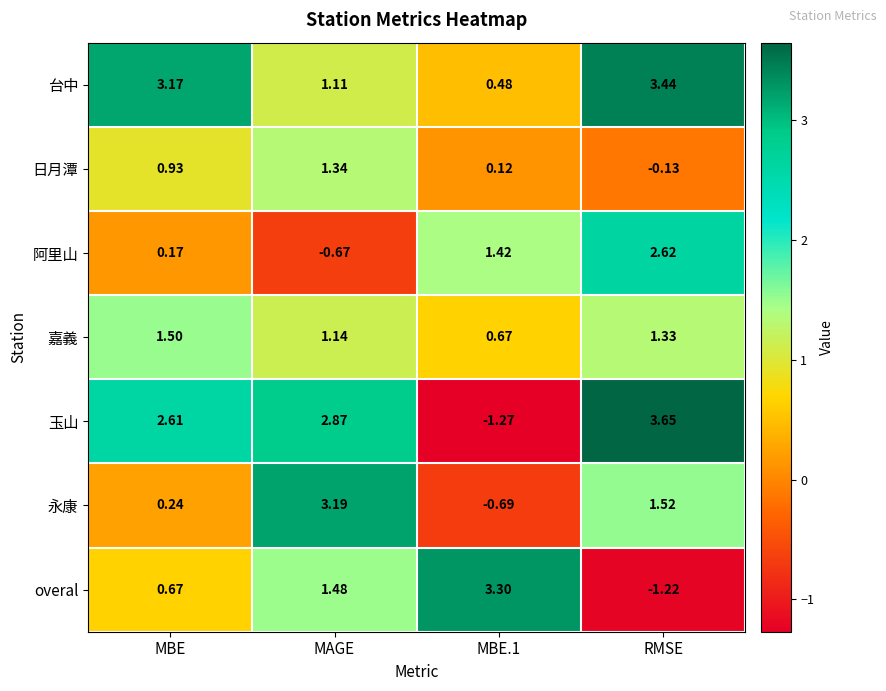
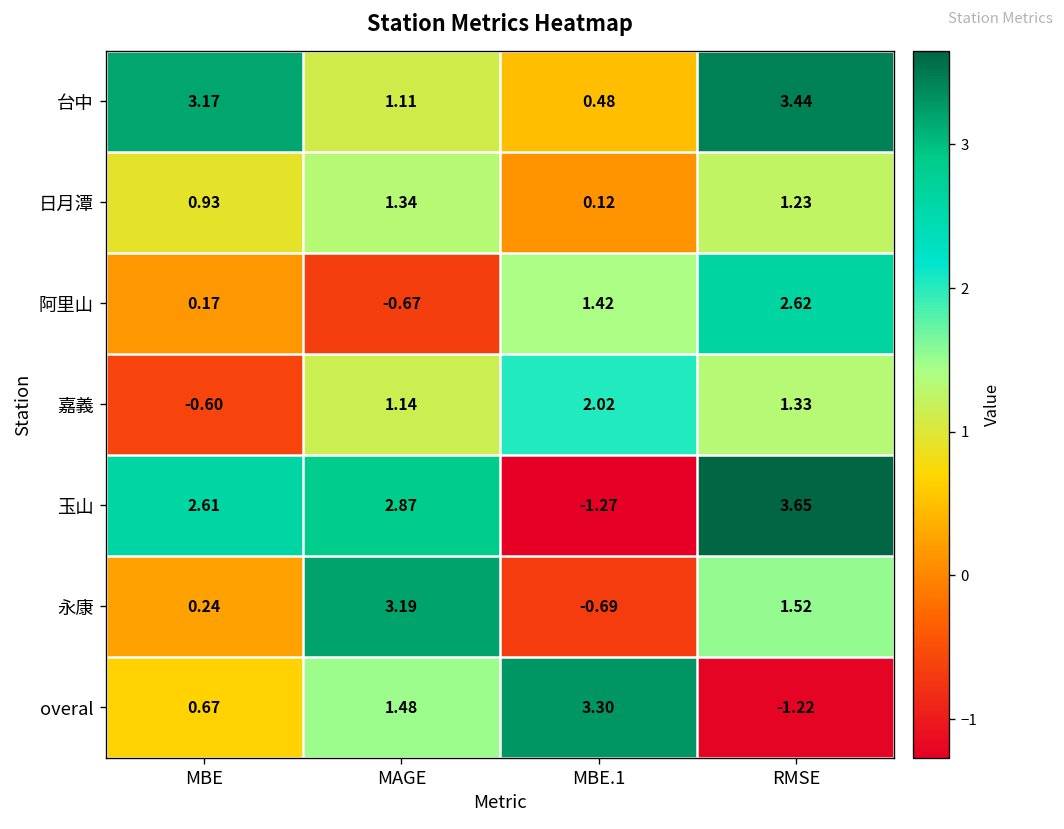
日月潭, RMSE: -0.13 -> 1.23
嘉義, MBE: 1.50 -> -0.60
嘉義, MBE.1: 0.67 -> 2.02
